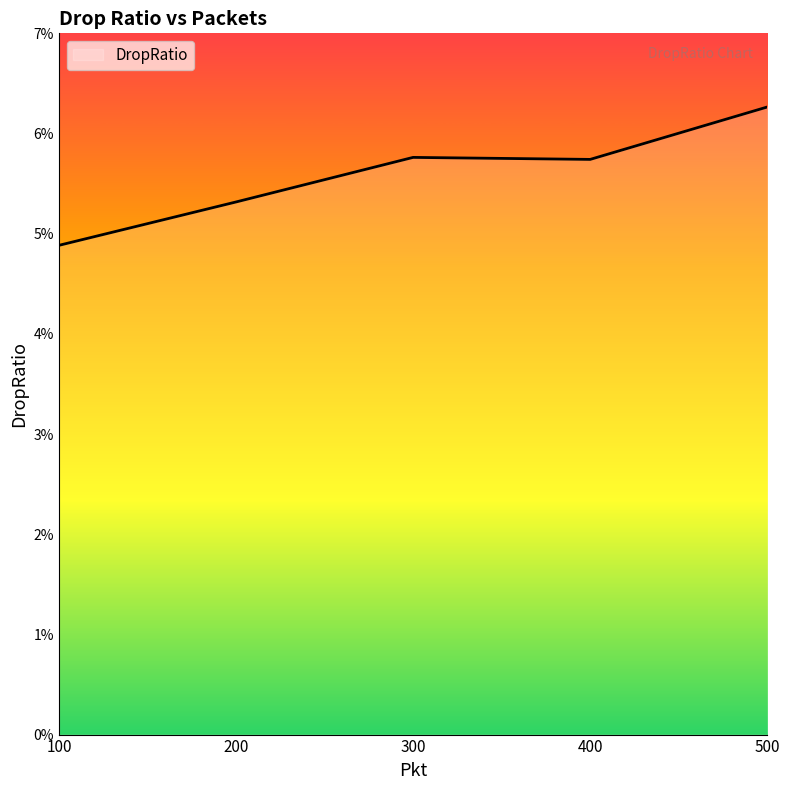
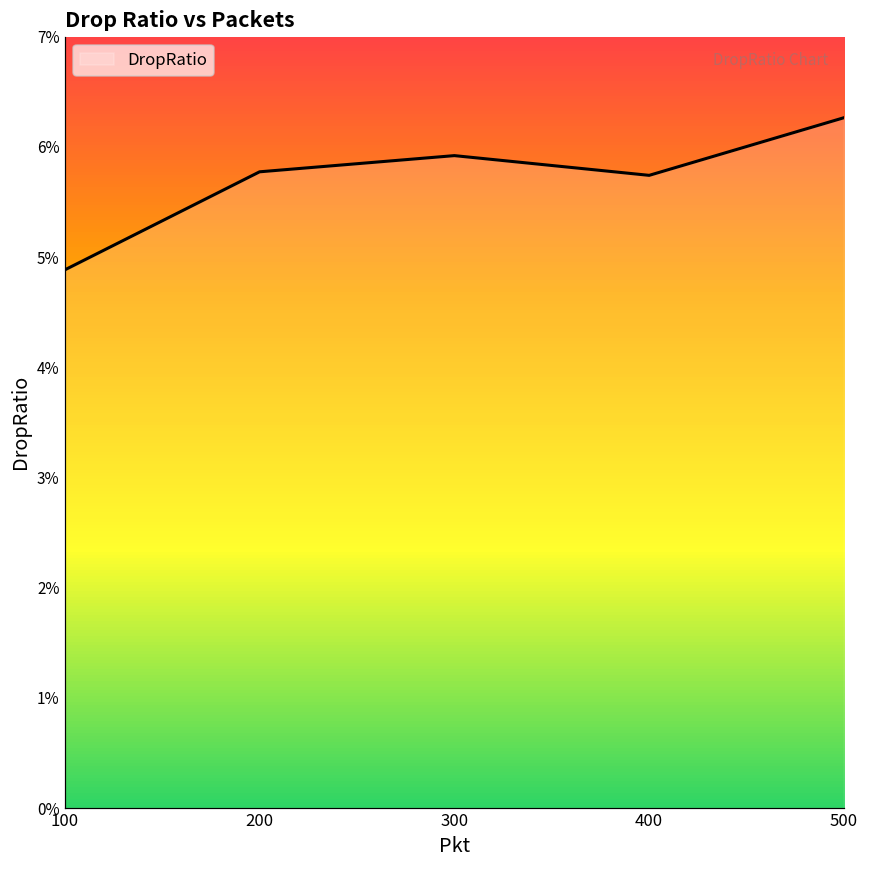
200: 5.32% -> 5.77%
300: 5.76% -> 5.92%
